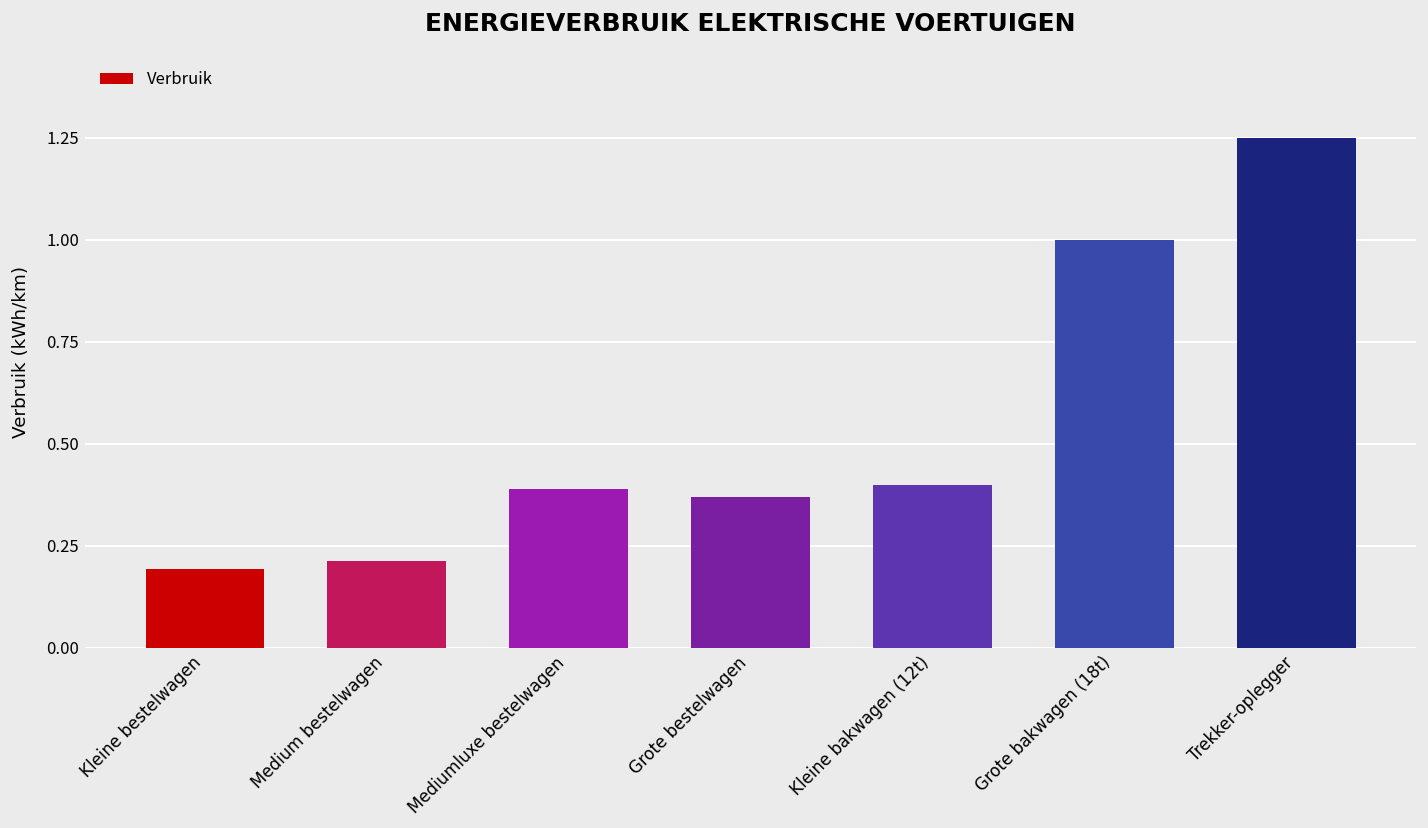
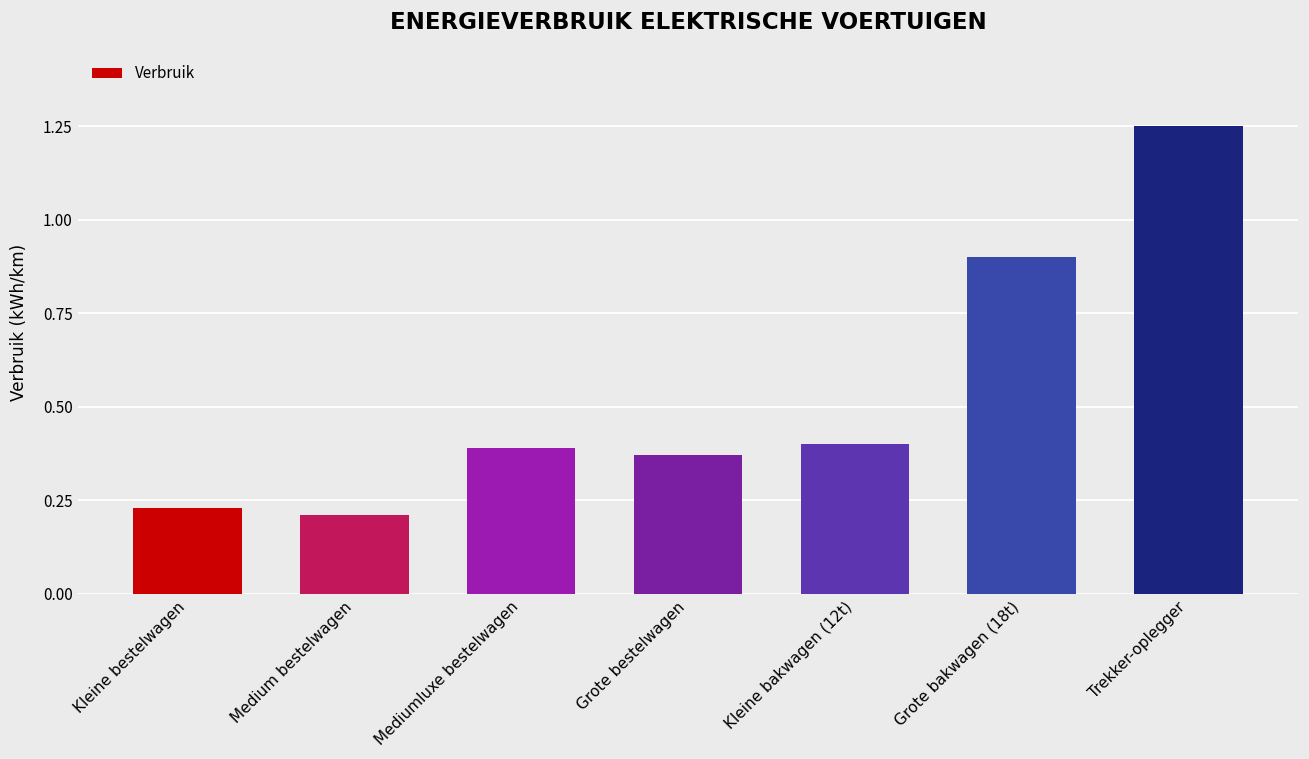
Kleine bestelwagen: 0.19 -> 0.23
Grote bakwagen (18t): 1.0 -> 0.9
